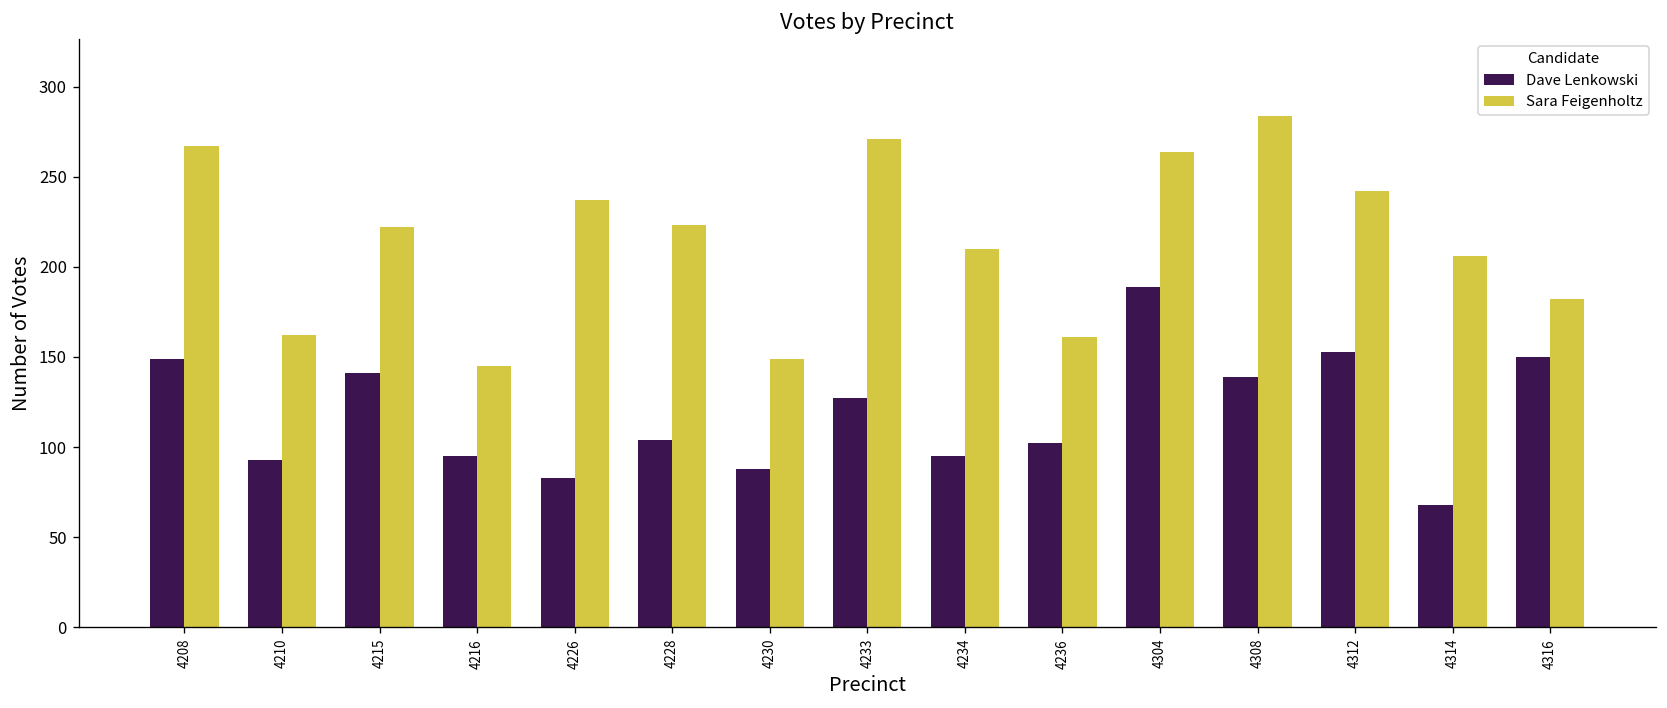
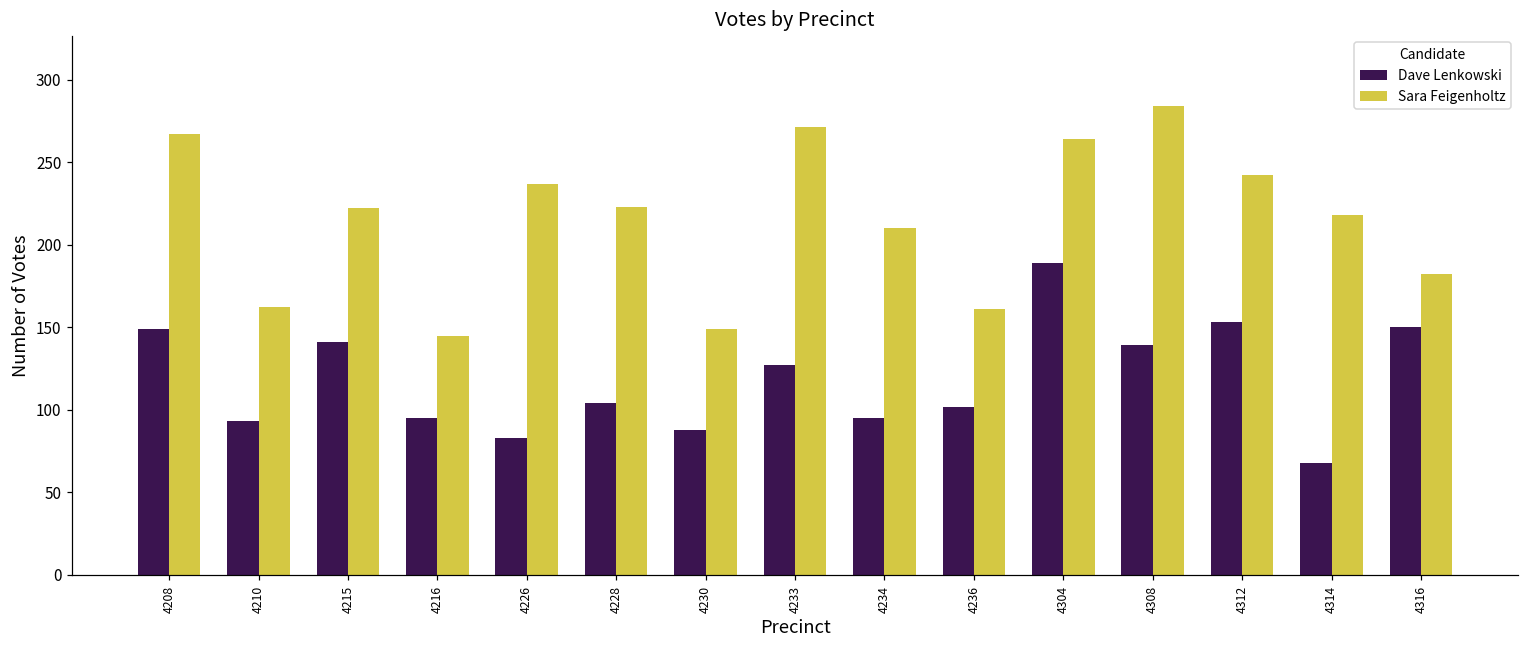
Sara Feigenholtz, 4314: 206 -> 218
